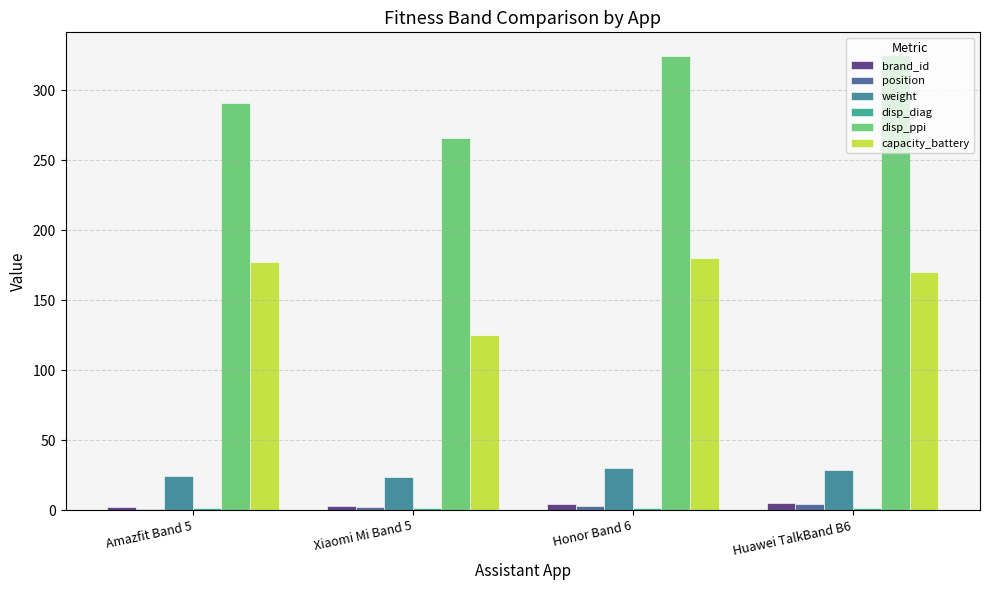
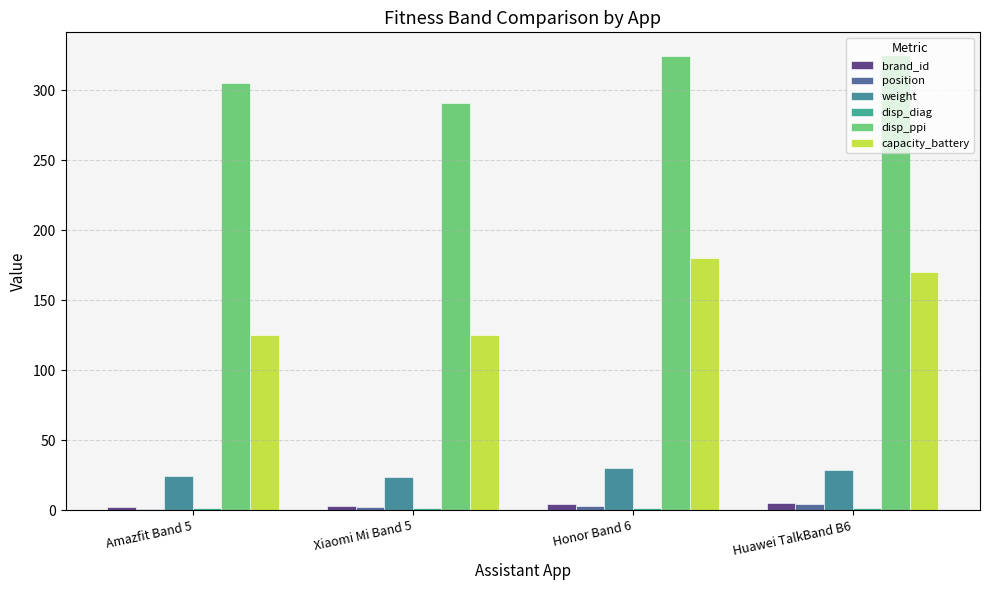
disp_ppi, Amazfit Band 5: 291 -> 305
capacity_battery, Amazfit Band 5: 177 -> 125
disp_ppi, Xiaomi Mi Band 5: 266 -> 291
